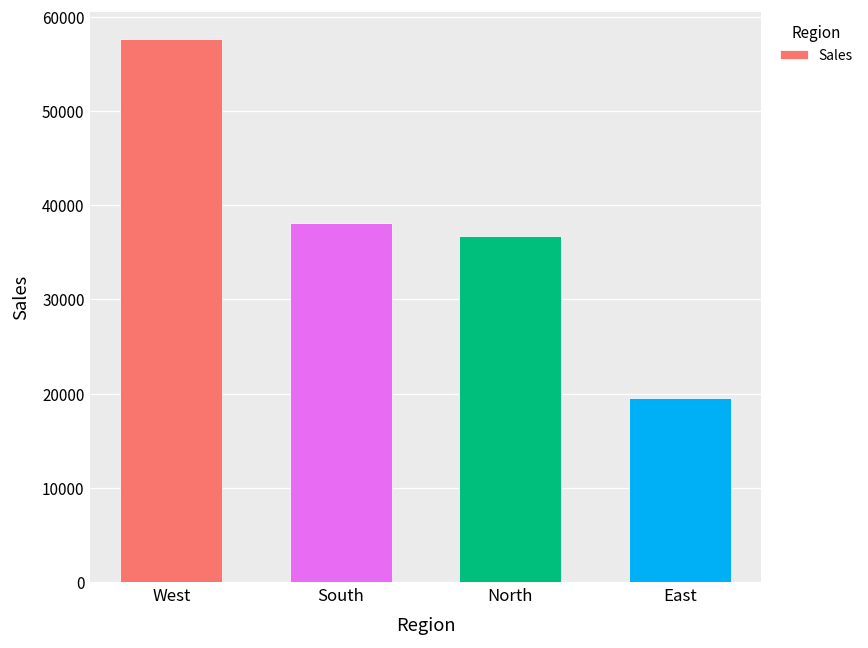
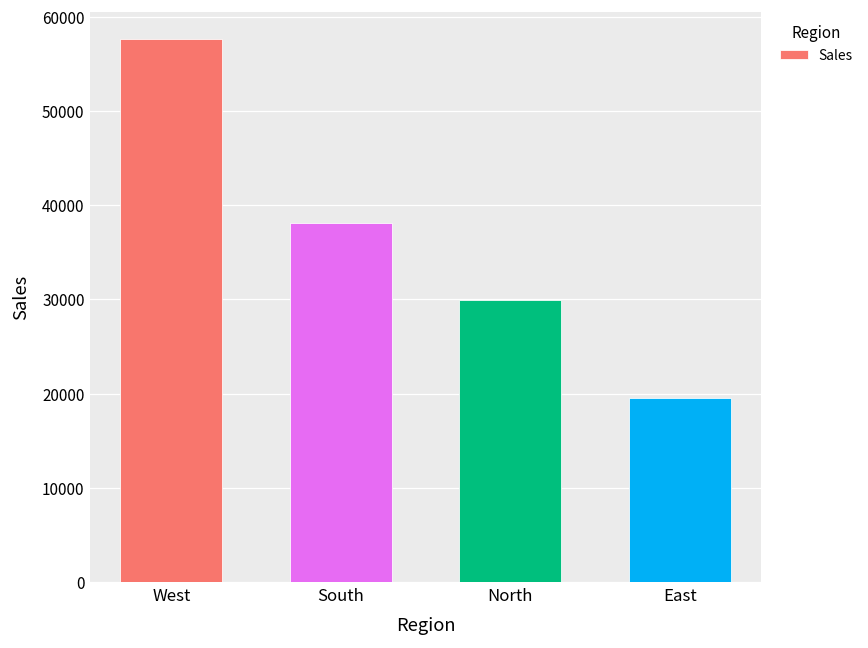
North: 37000 -> 30000
